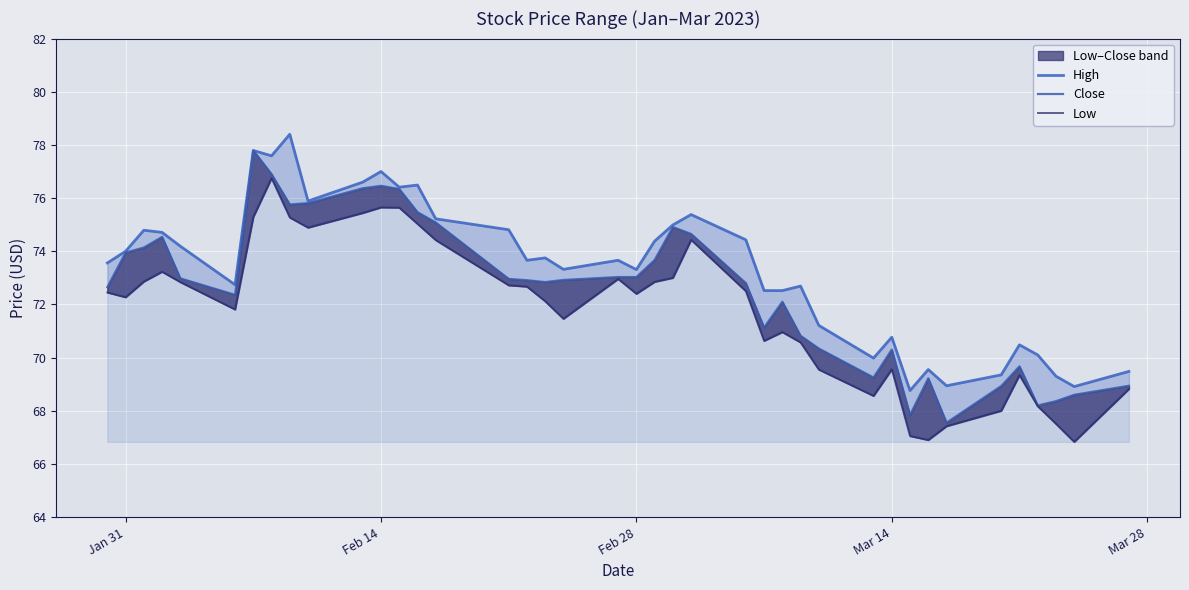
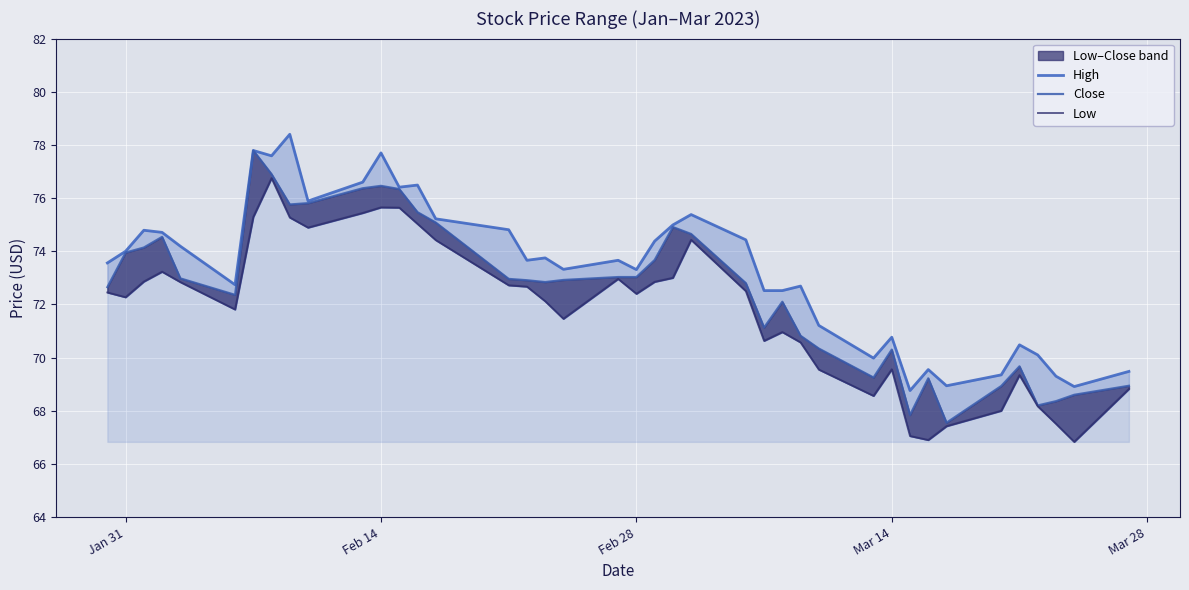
High, Feb 14: 77.0 -> 77.7
